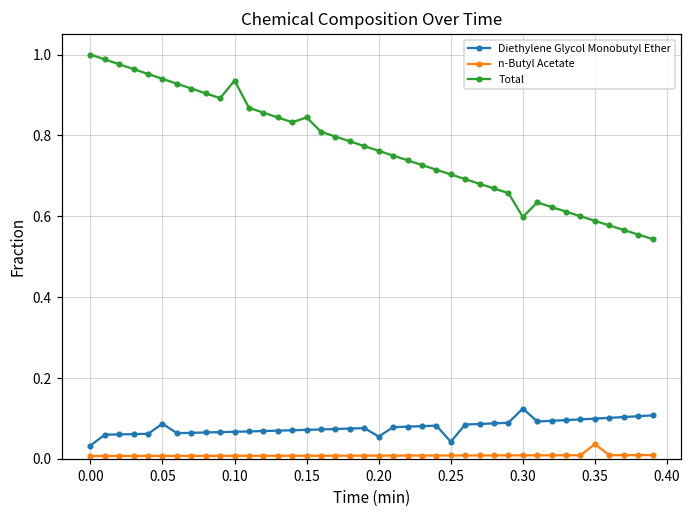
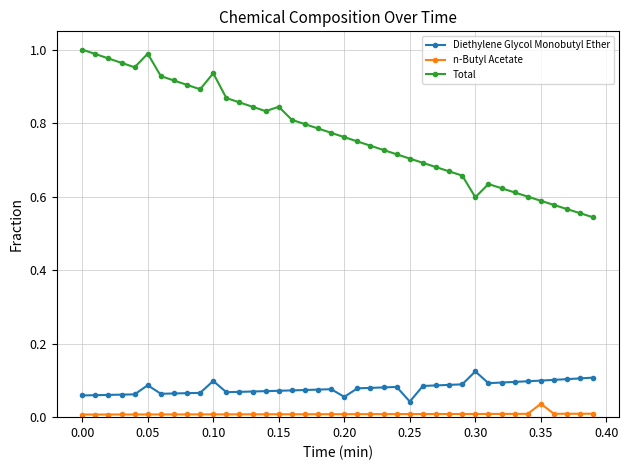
Diethylene Glycol Monobutyl Ether, 0.00: 0.03 -> 0.06
Total, 0.05: 0.94 -> 0.99
Diethylene Glycol Monobutyl Ether, 0.10: 0.07 -> 0.10
